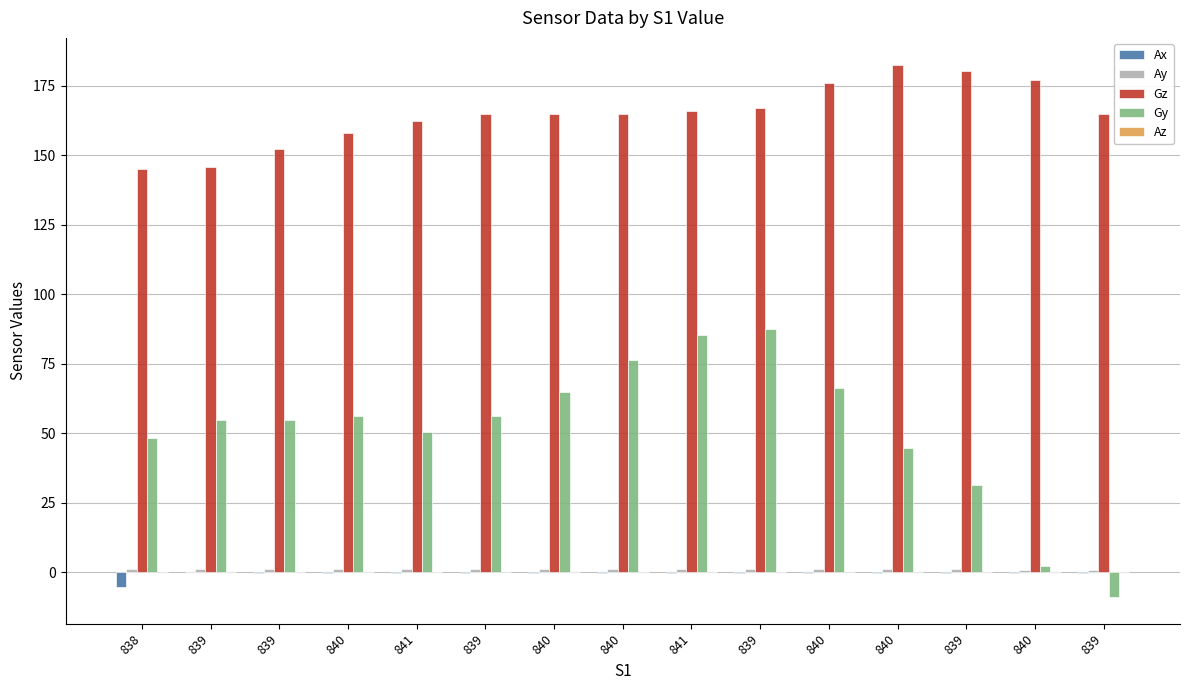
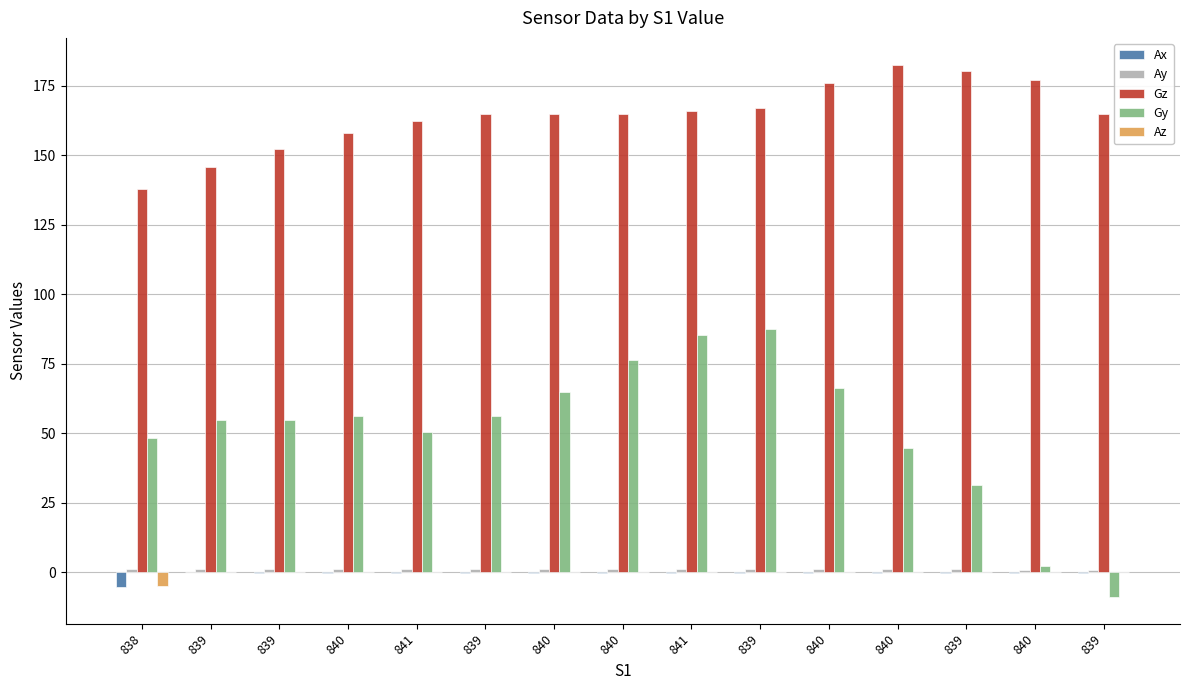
Gz, 838: 145 -> 138
Az, 838: 0 -> -5
